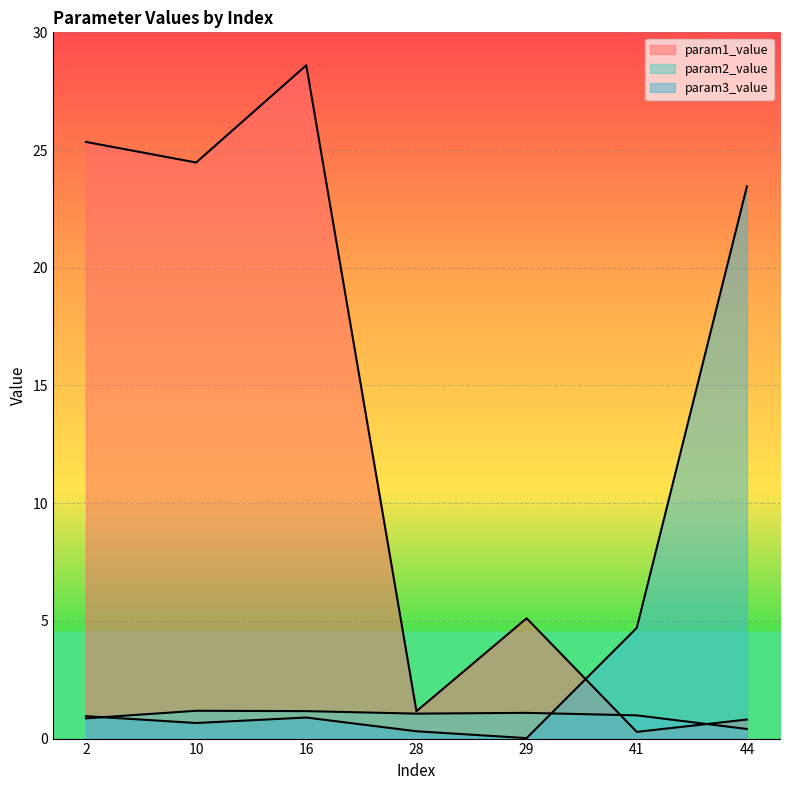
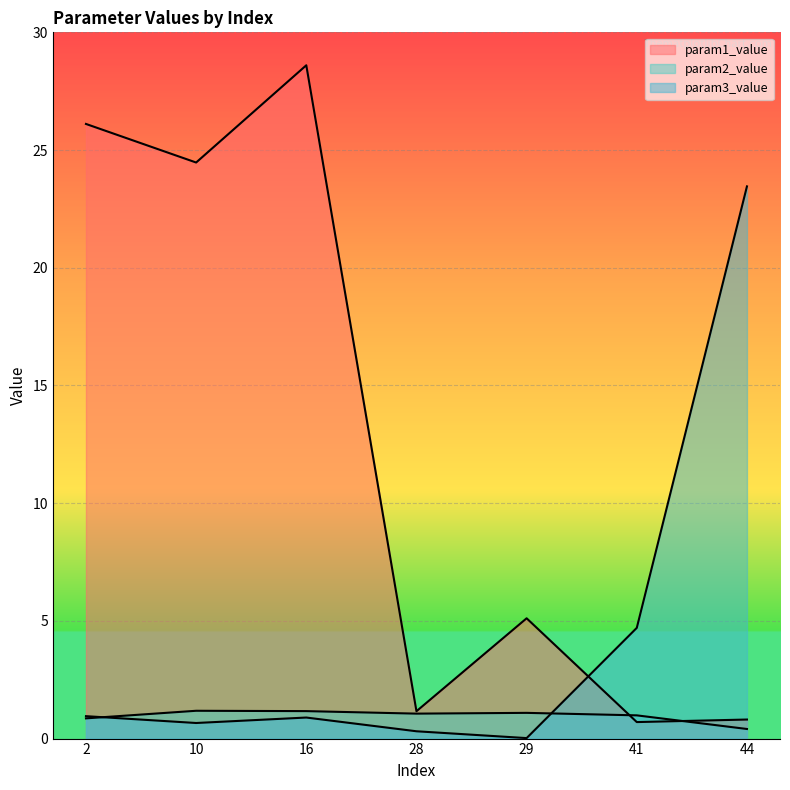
param1_value, 2: 25.3 -> 26.1
param1_value, 41: 0.3 -> 0.7
